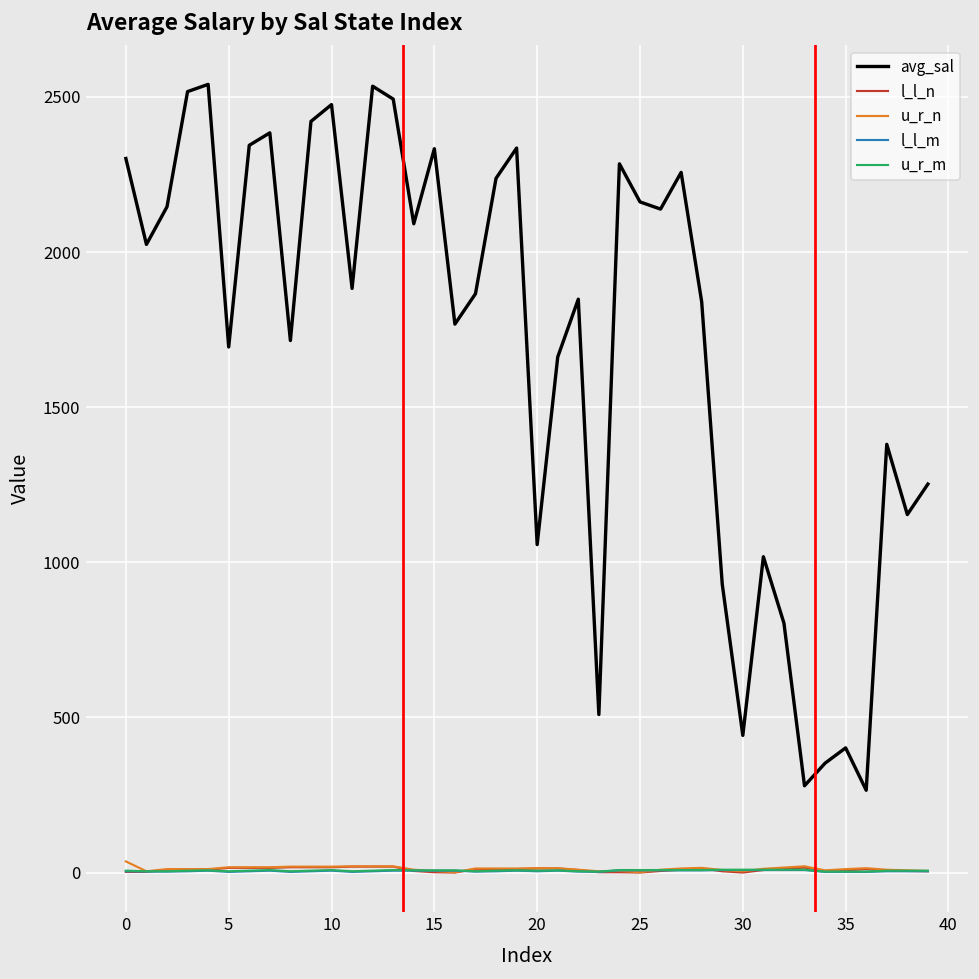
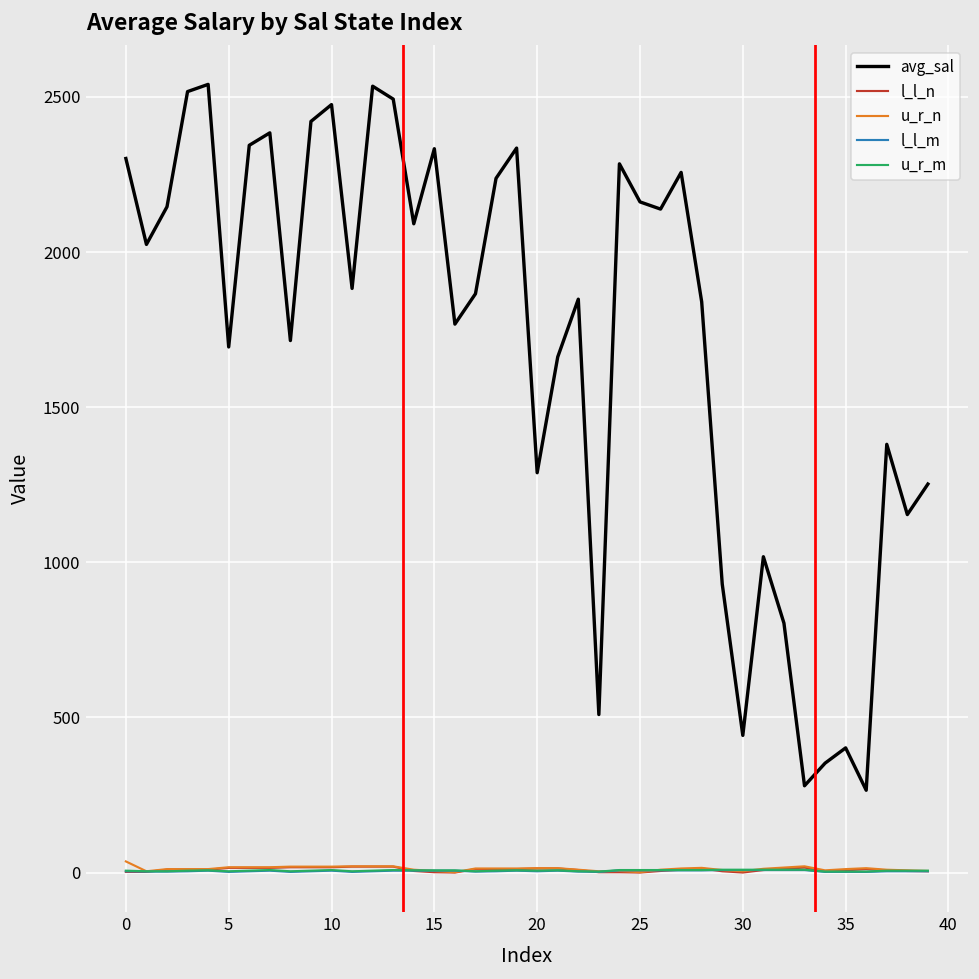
avg_sal, 20: 1060 -> 1290
